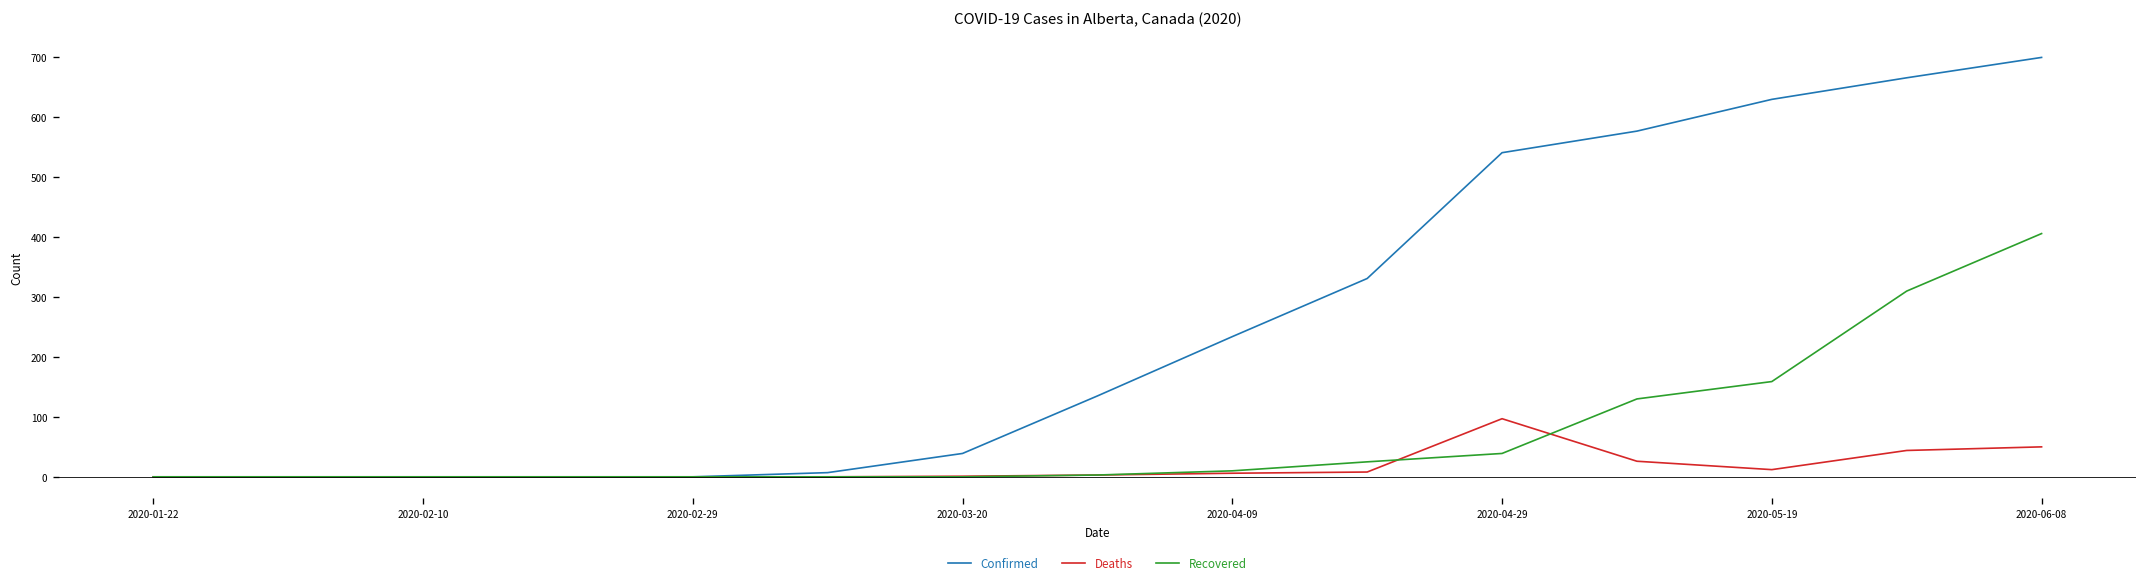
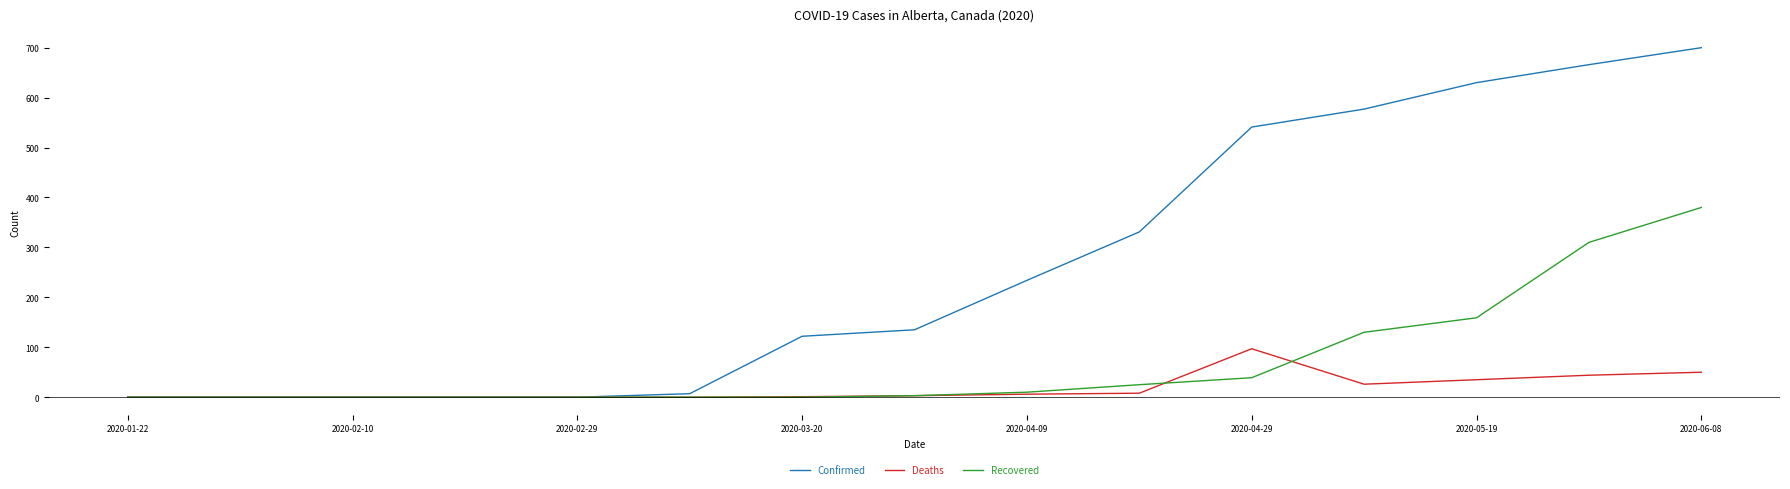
Confirmed, 2020-03-20: 40 -> 120
Deaths, 2020-05-19: 10 -> 40
Recovered, 2020-06-08: 410 -> 380
